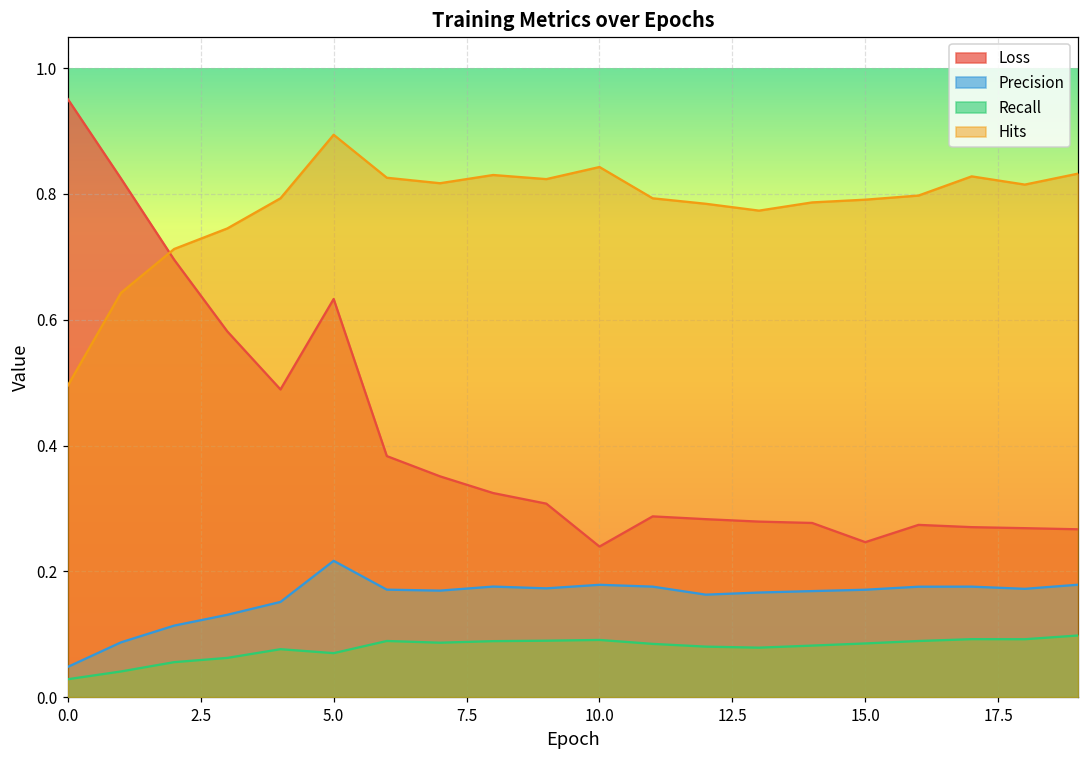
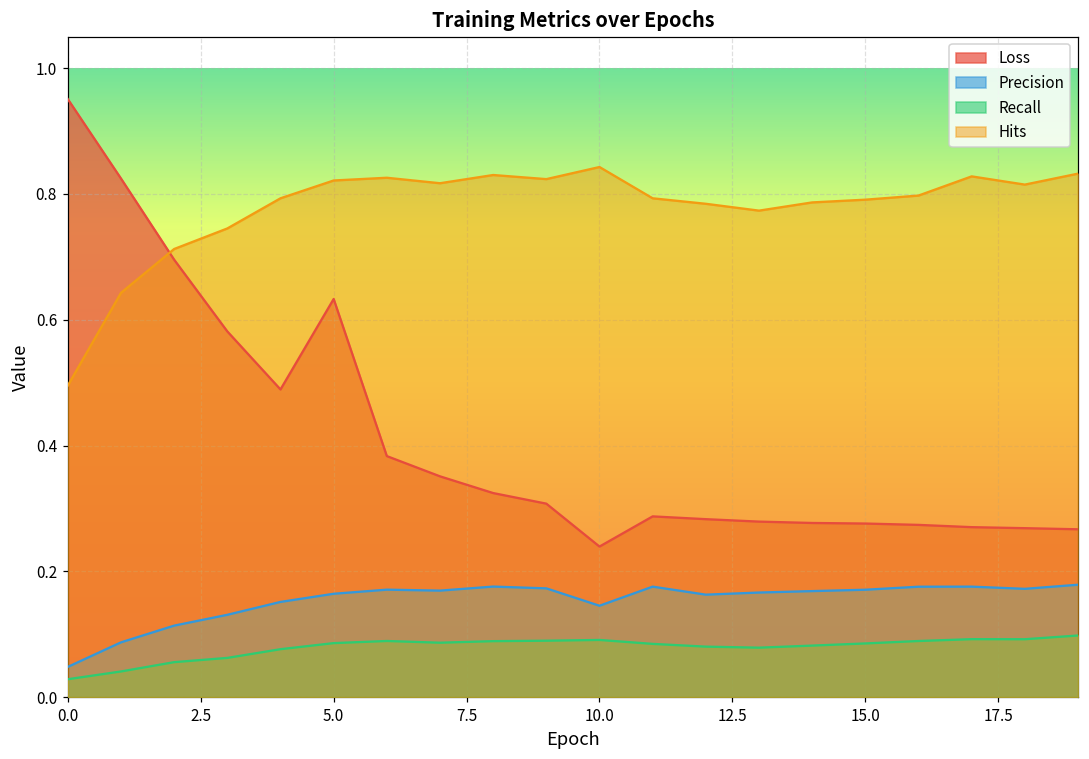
Precision, 5.0: 0.22 -> 0.16
Recall, 5.0: 0.07 -> 0.09
Hits, 5.0: 0.89 -> 0.82
Precision, 10.0: 0.18 -> 0.15
Loss, 15.0: 0.25 -> 0.28
